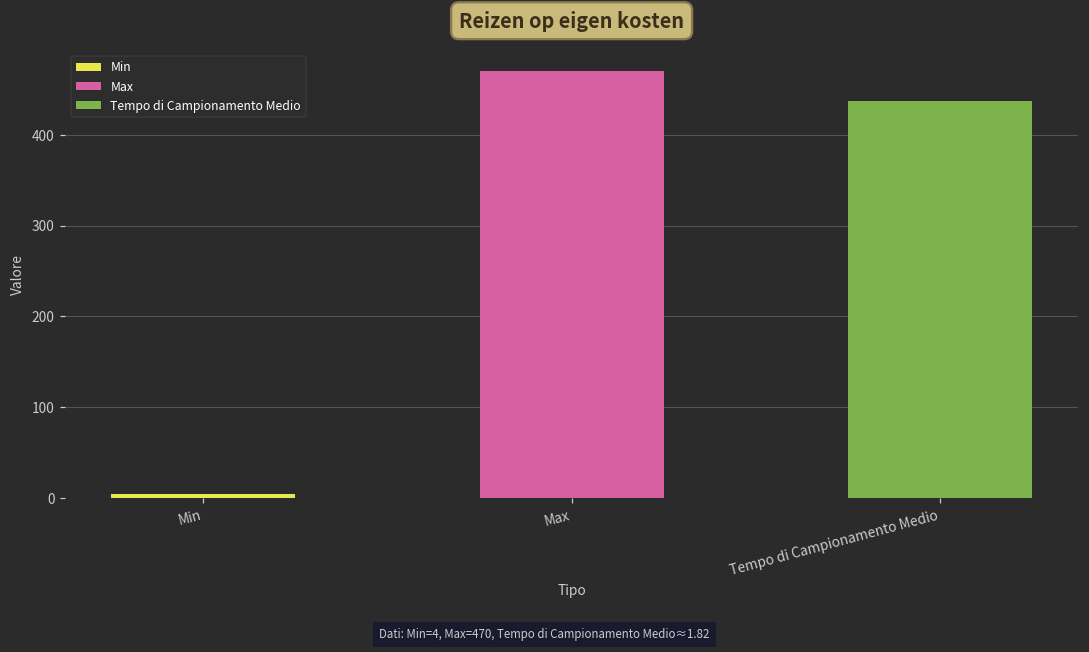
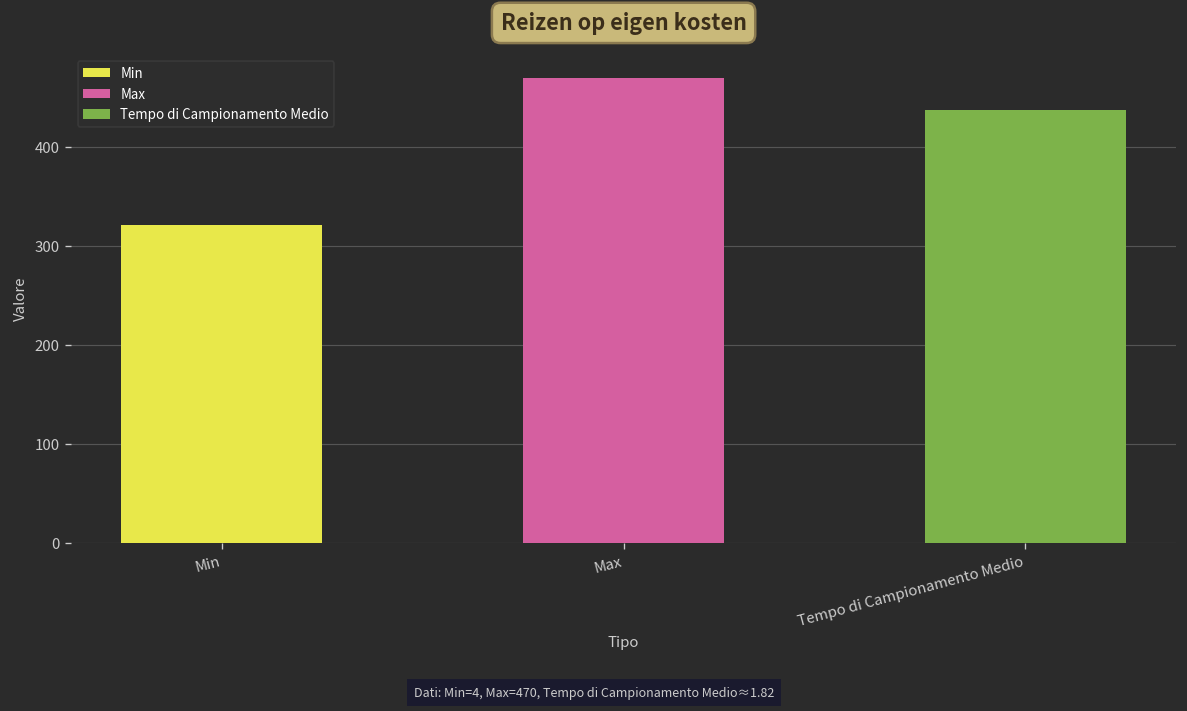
Min: 0 -> 320
